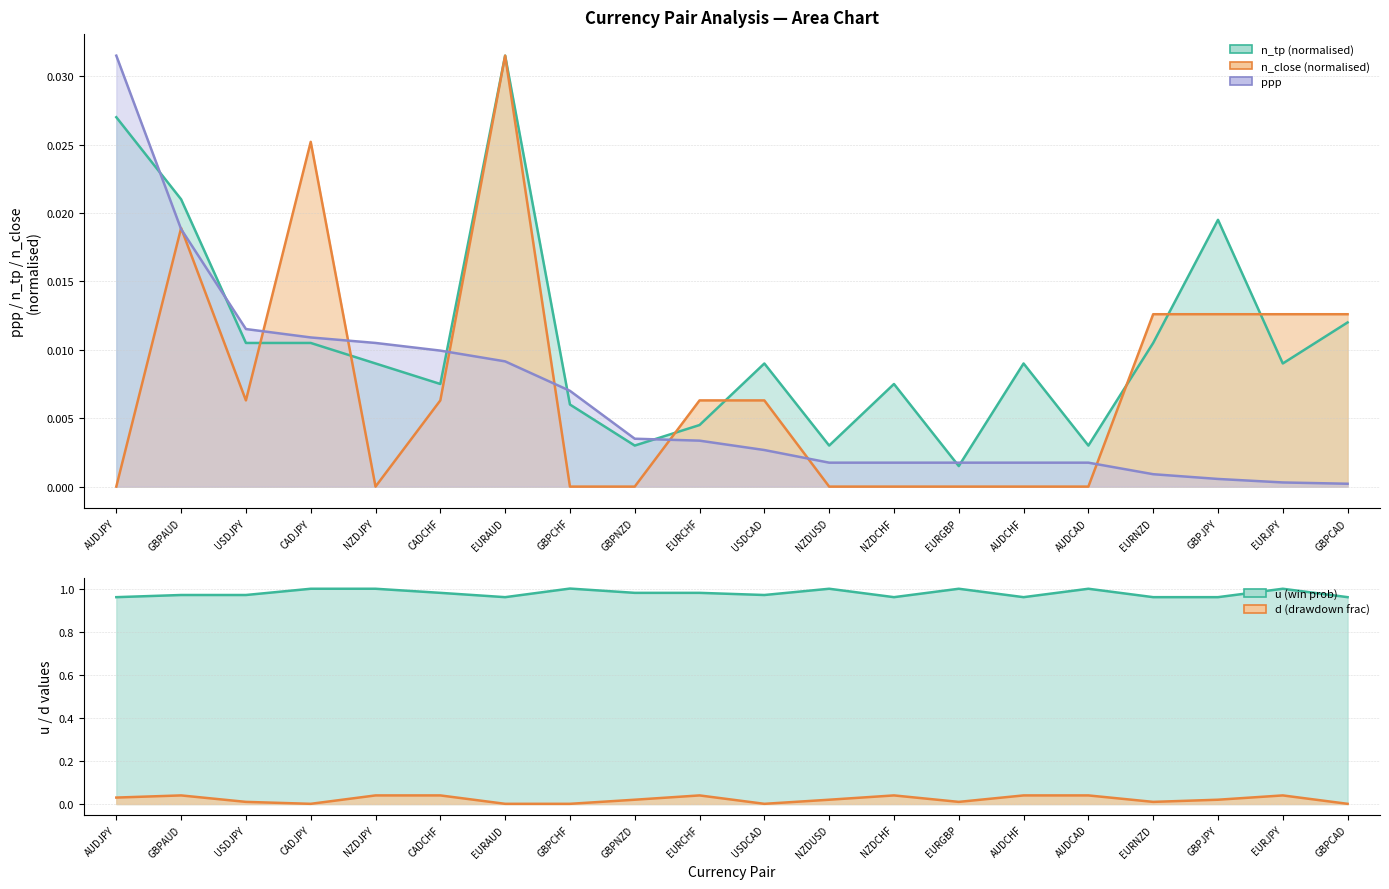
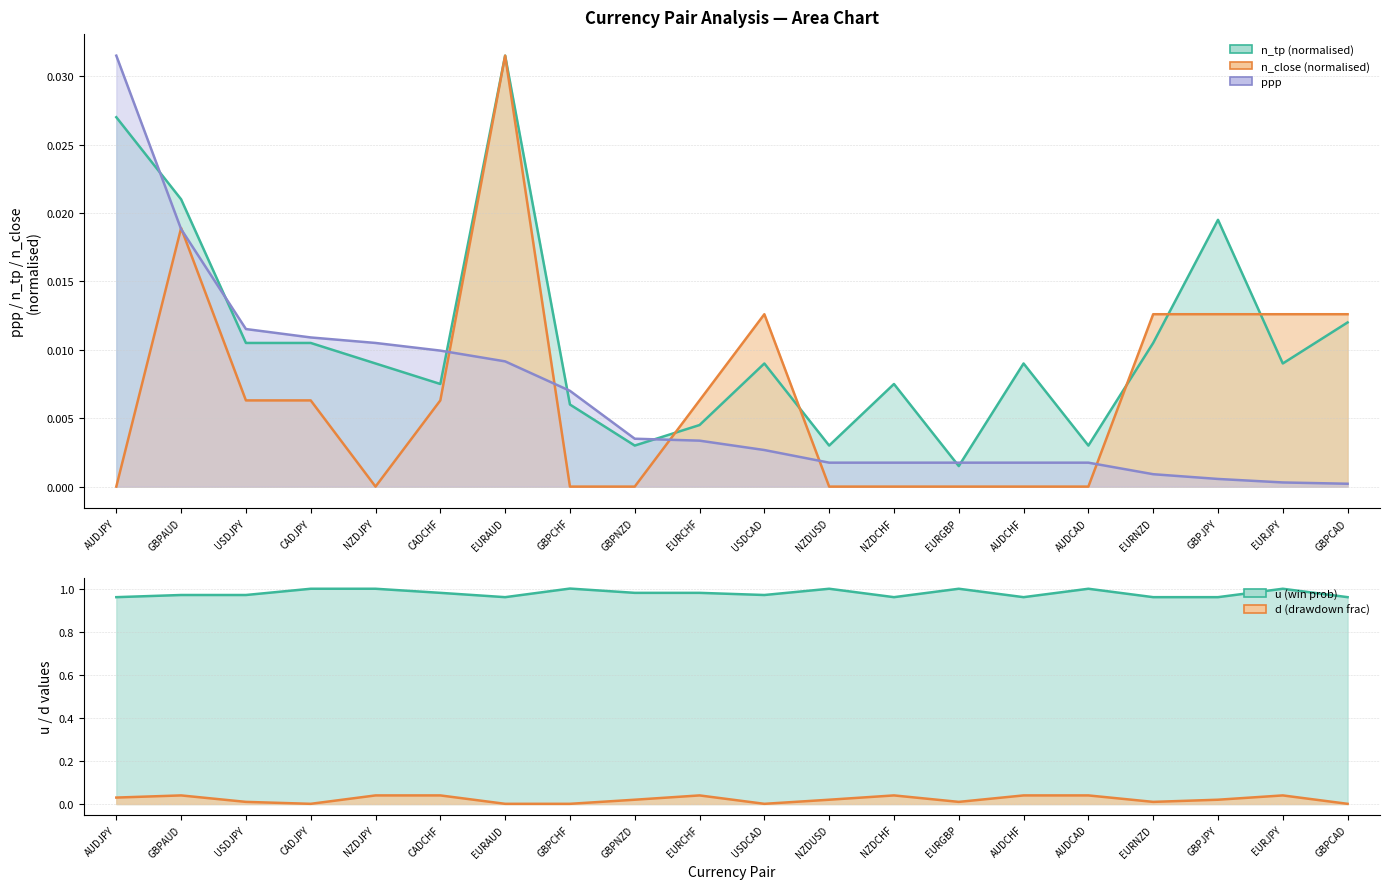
Currency Pair Analysis — Area Chart, n_close (normalised), CADJPY: 0.0252 -> 0.0063
Currency Pair Analysis — Area Chart, n_close (normalised), USDCAD: 0.0063 -> 0.0126
